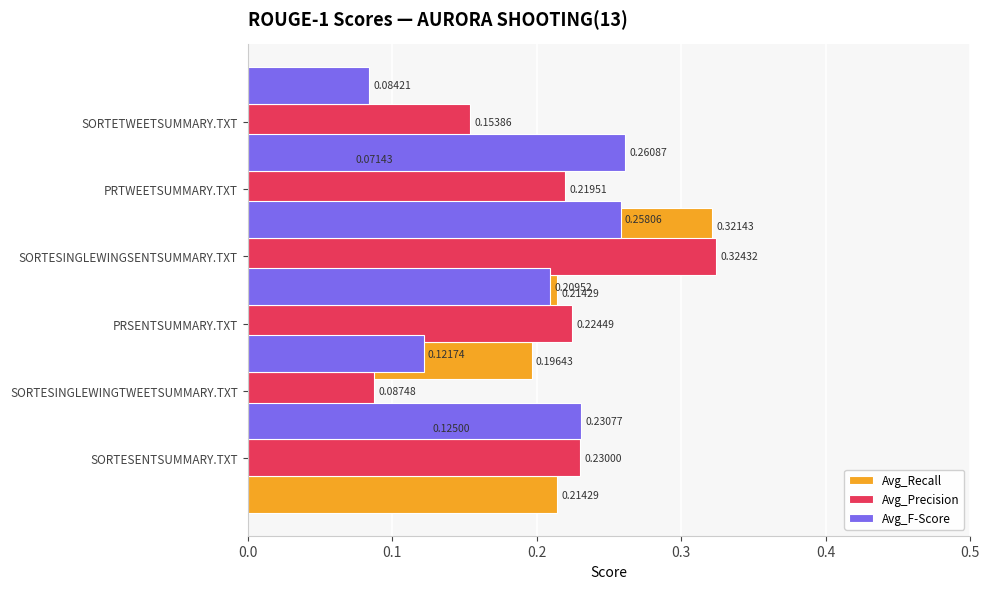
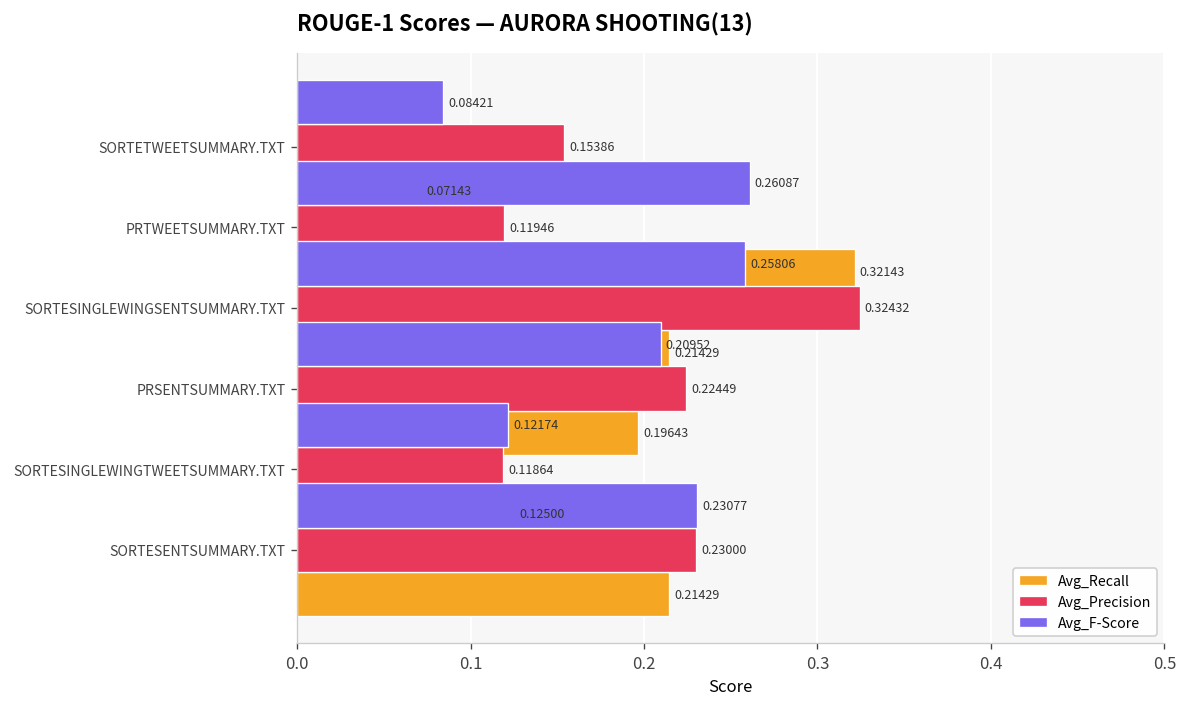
Avg_Precision, PRTWEETSUMMARY.TXT: 0.21951 -> 0.11946
Avg_Precision, SORTESINGLEWINGTWEETSUMMARY.TXT: 0.08748 -> 0.11864
